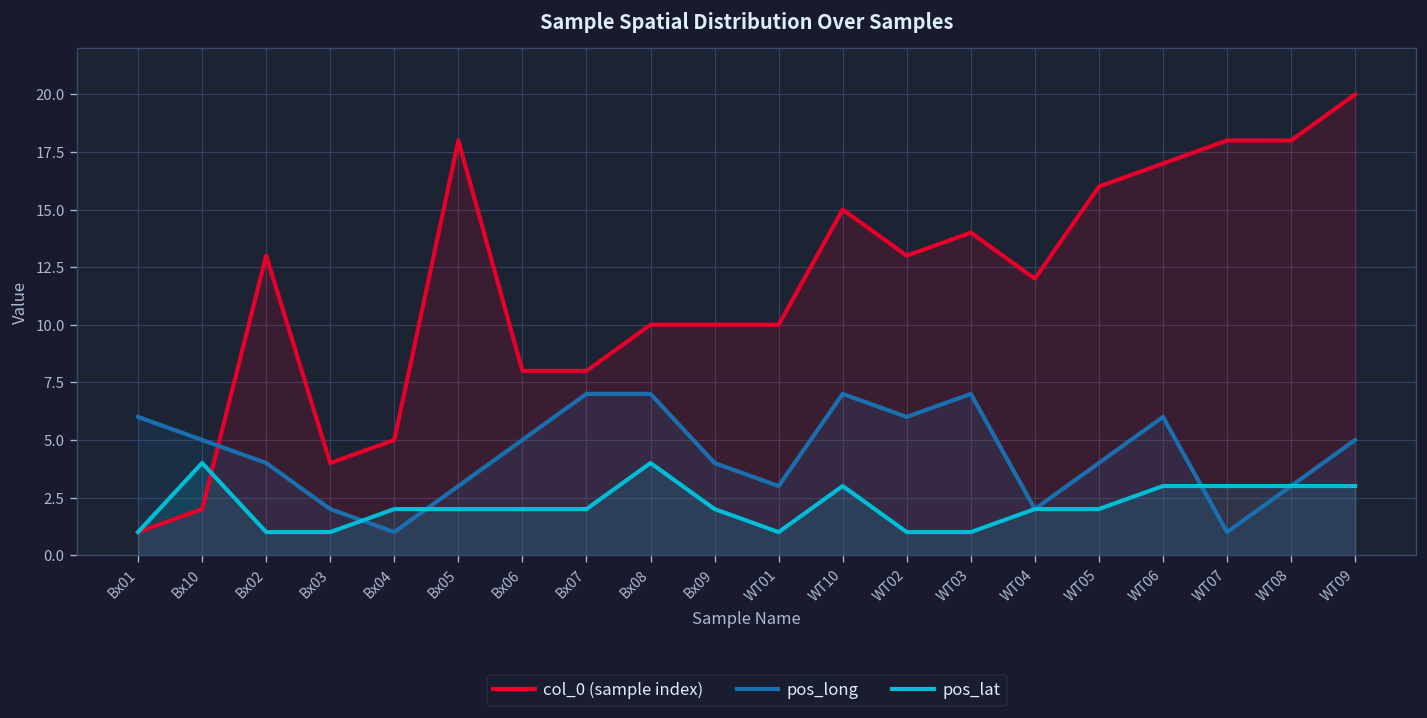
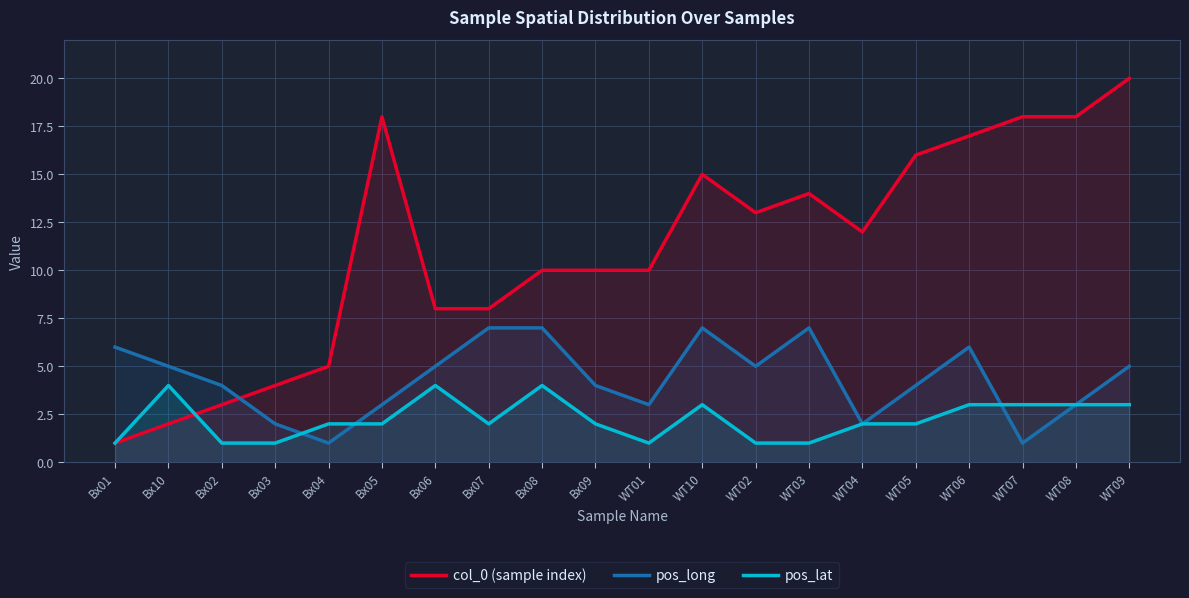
col_0 (sample index), Bx02: 13 -> 3
pos_lat, Bx06: 2 -> 4
pos_long, WT02: 6 -> 5
